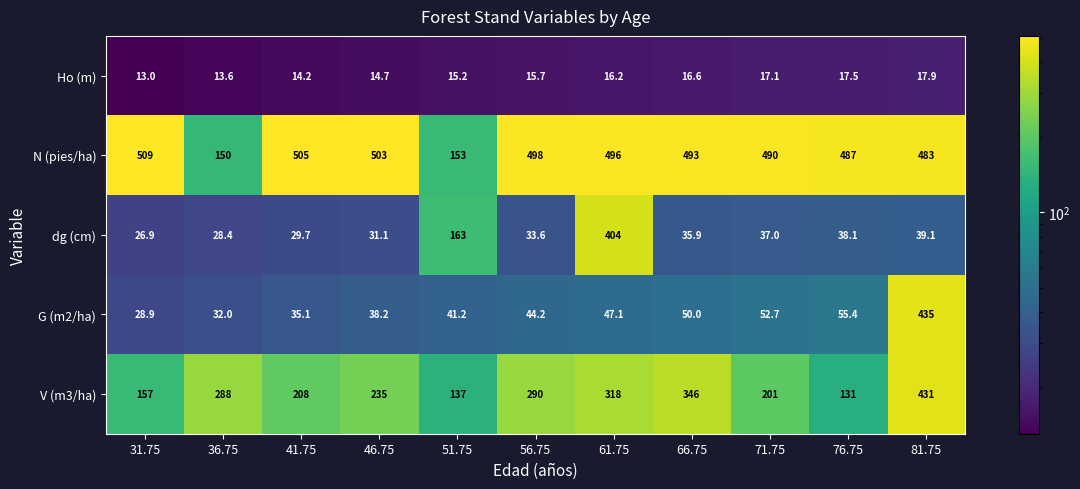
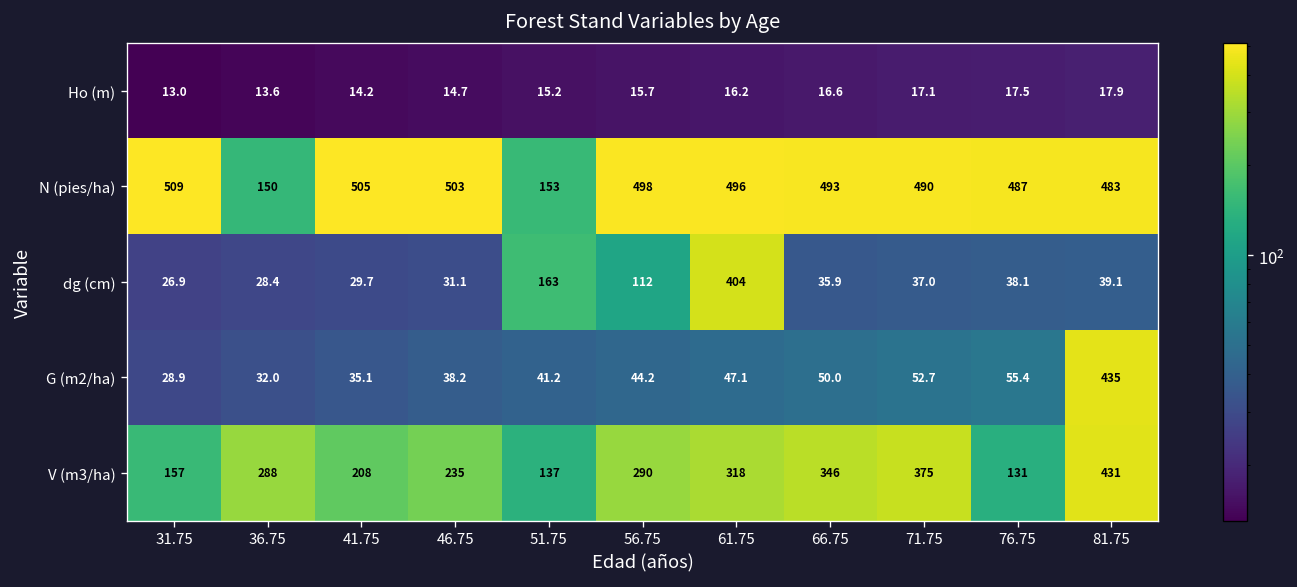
dg (cm), 56.75: 33.6 -> 112
V (m3/ha), 71.75: 201 -> 375
